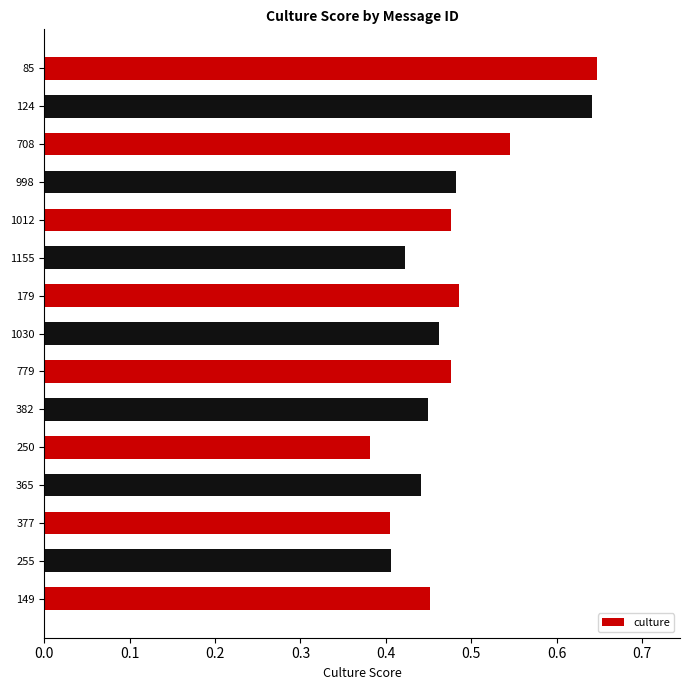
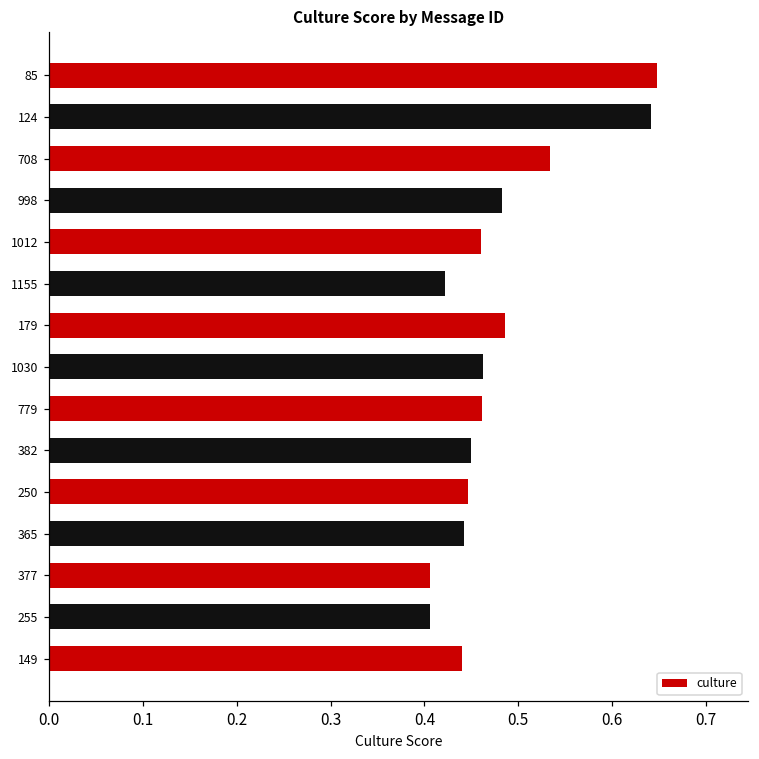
708: 0.54 -> 0.53
1012: 0.48 -> 0.46
779: 0.48 -> 0.46
250: 0.38 -> 0.45
149: 0.45 -> 0.44
